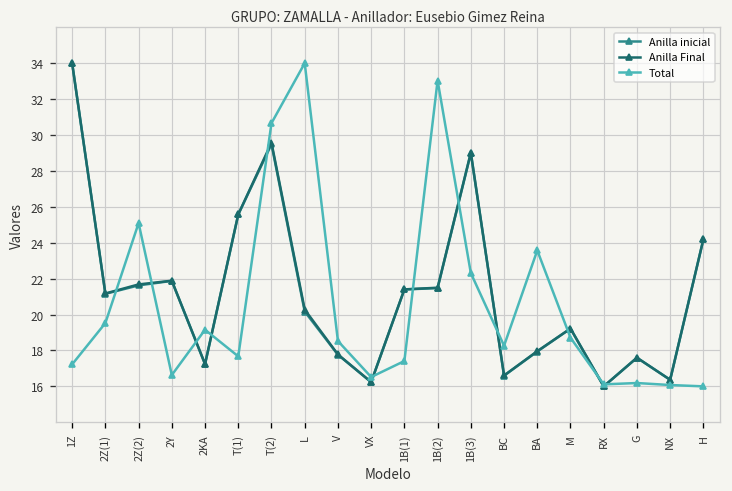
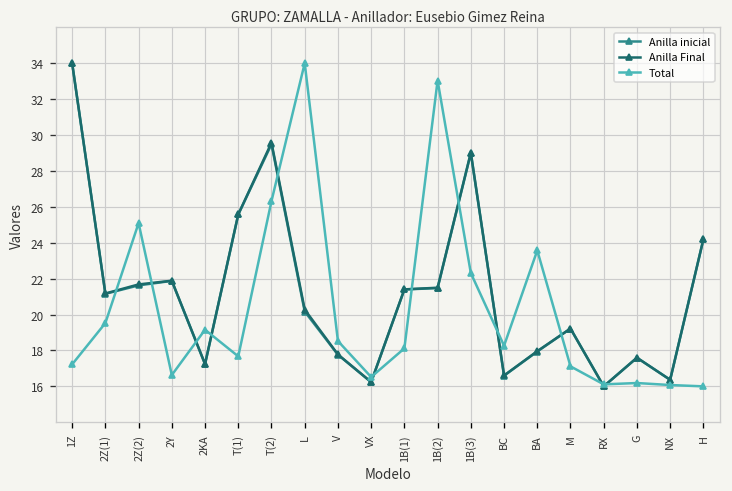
Total, T(2): 30.7 -> 26.3
Total, 1B(1): 17.4 -> 18.1
Total, M: 18.7 -> 17.1
